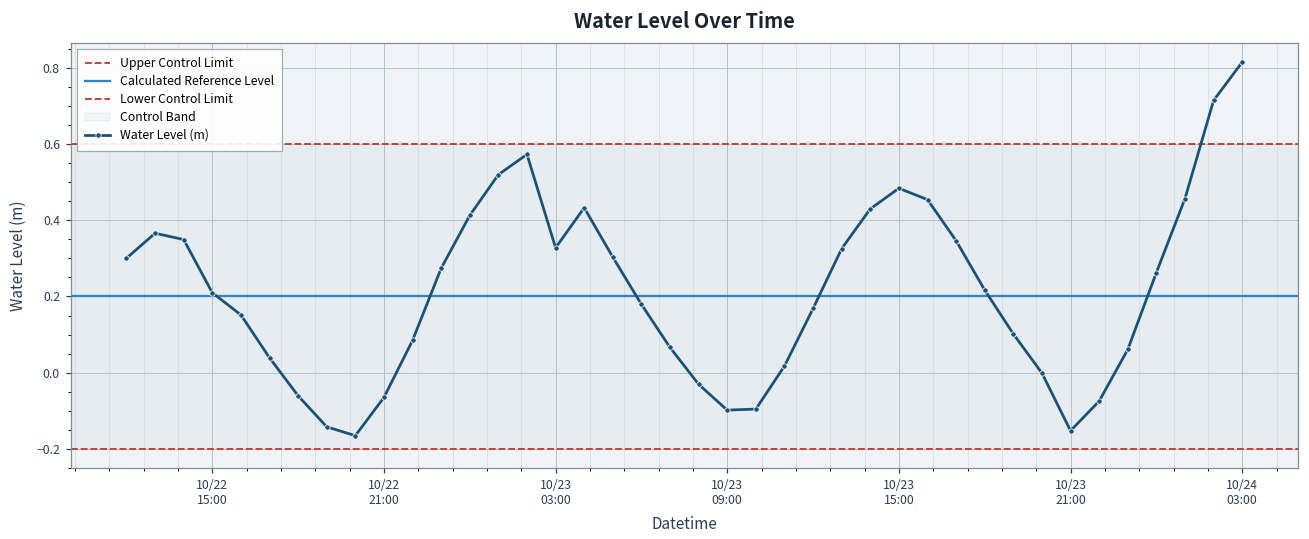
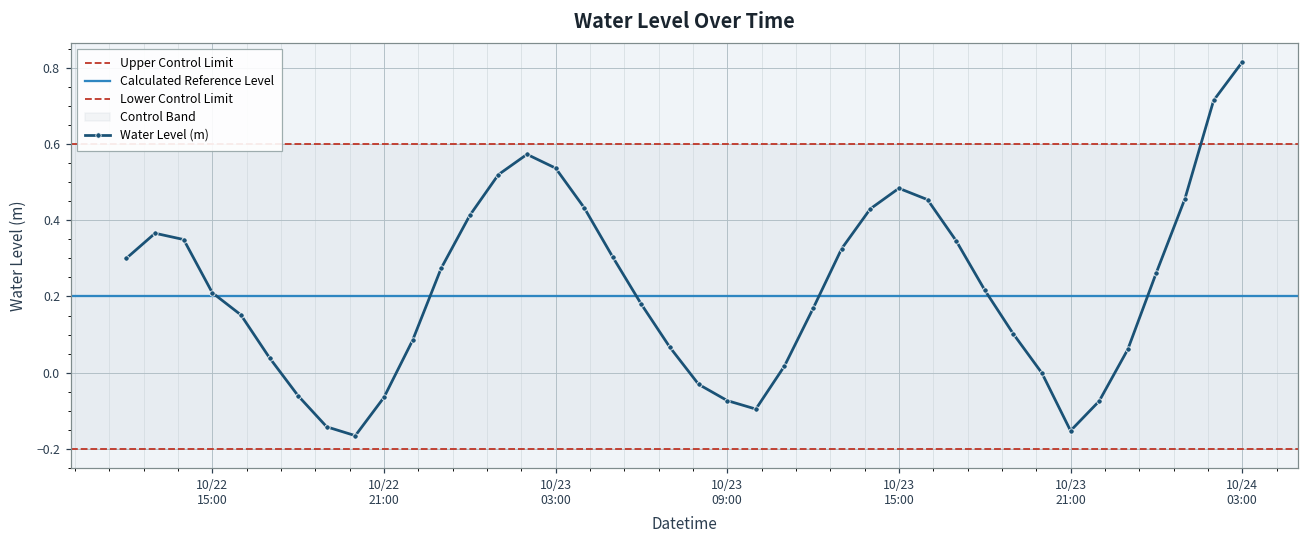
10/23 03:00: 0.33 -> 0.54
10/23 09:00: -0.10 -> -0.07
